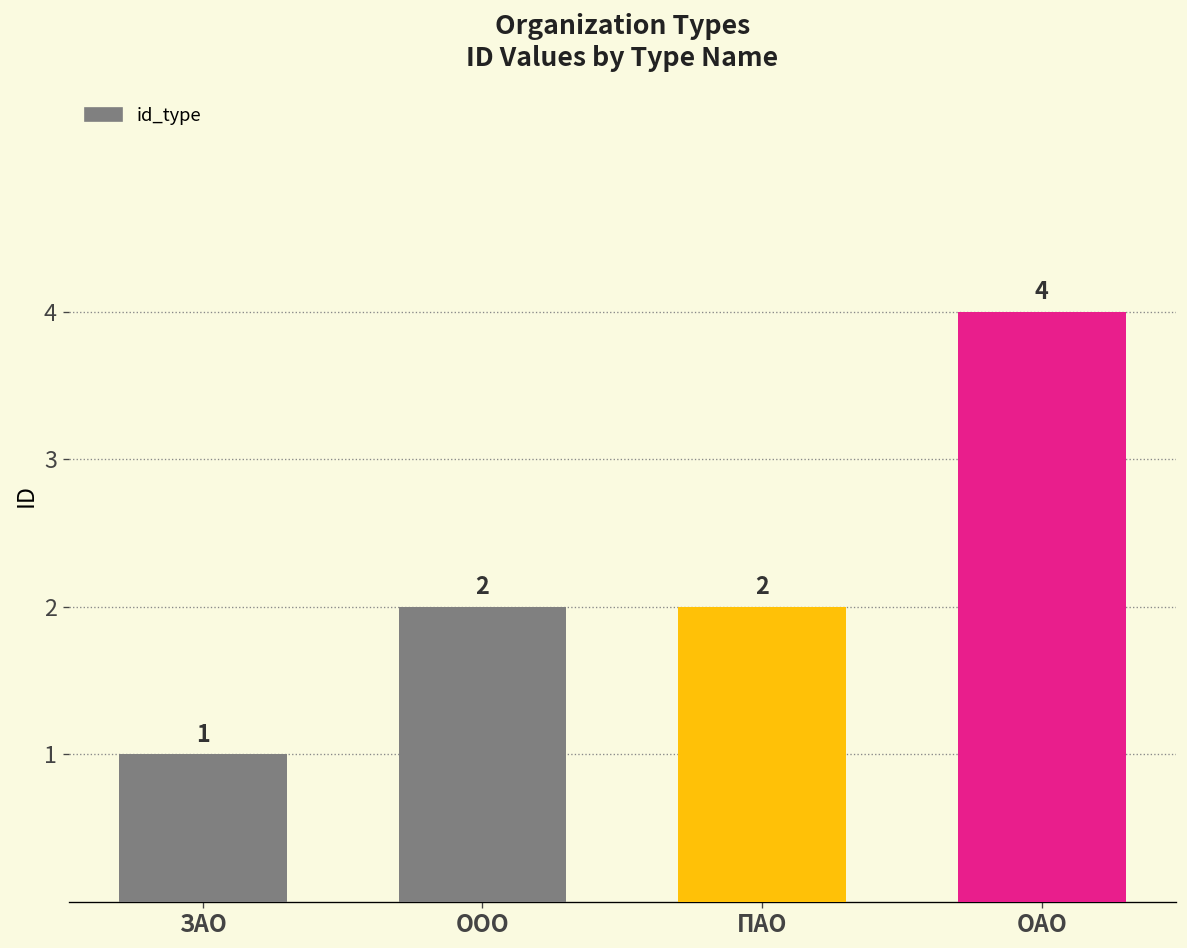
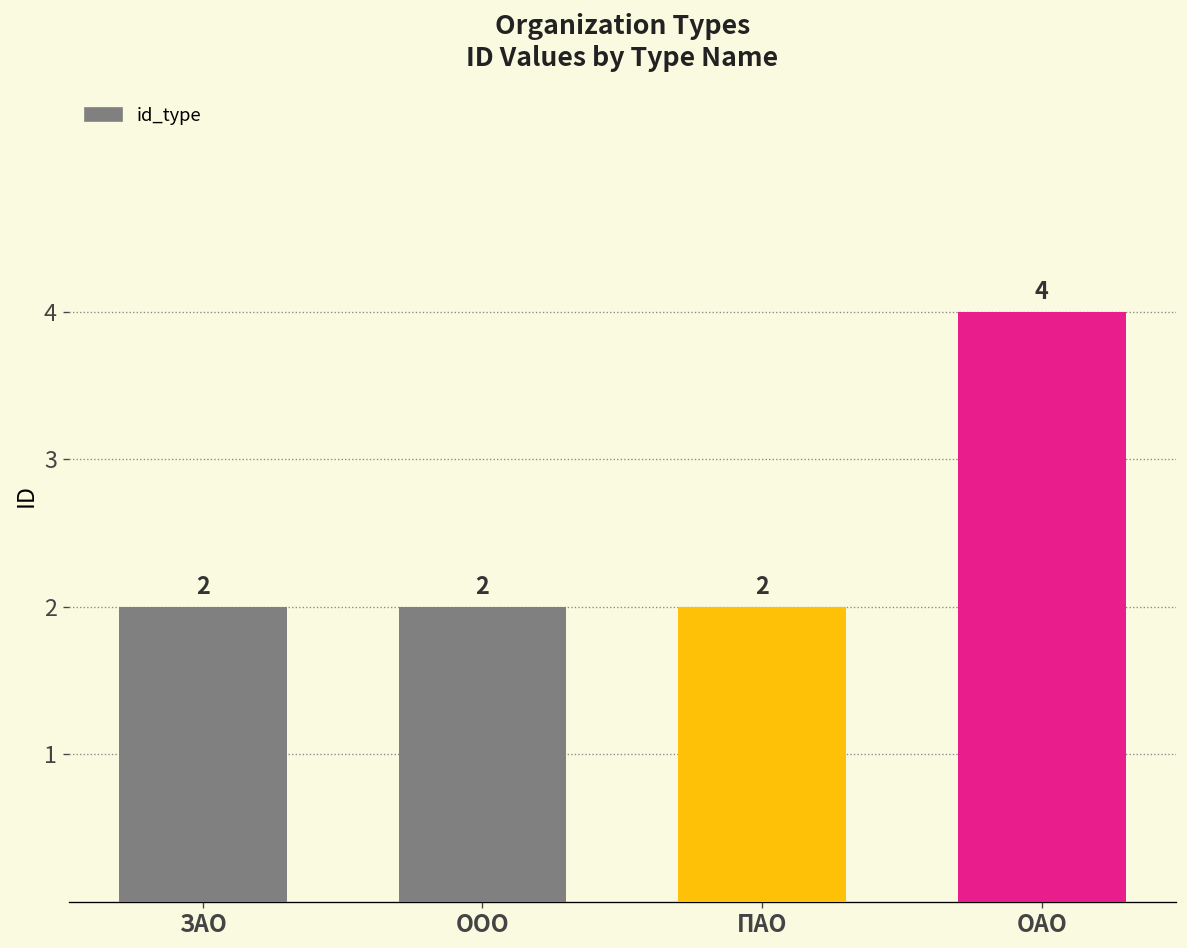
ЗАО: 1 -> 2
